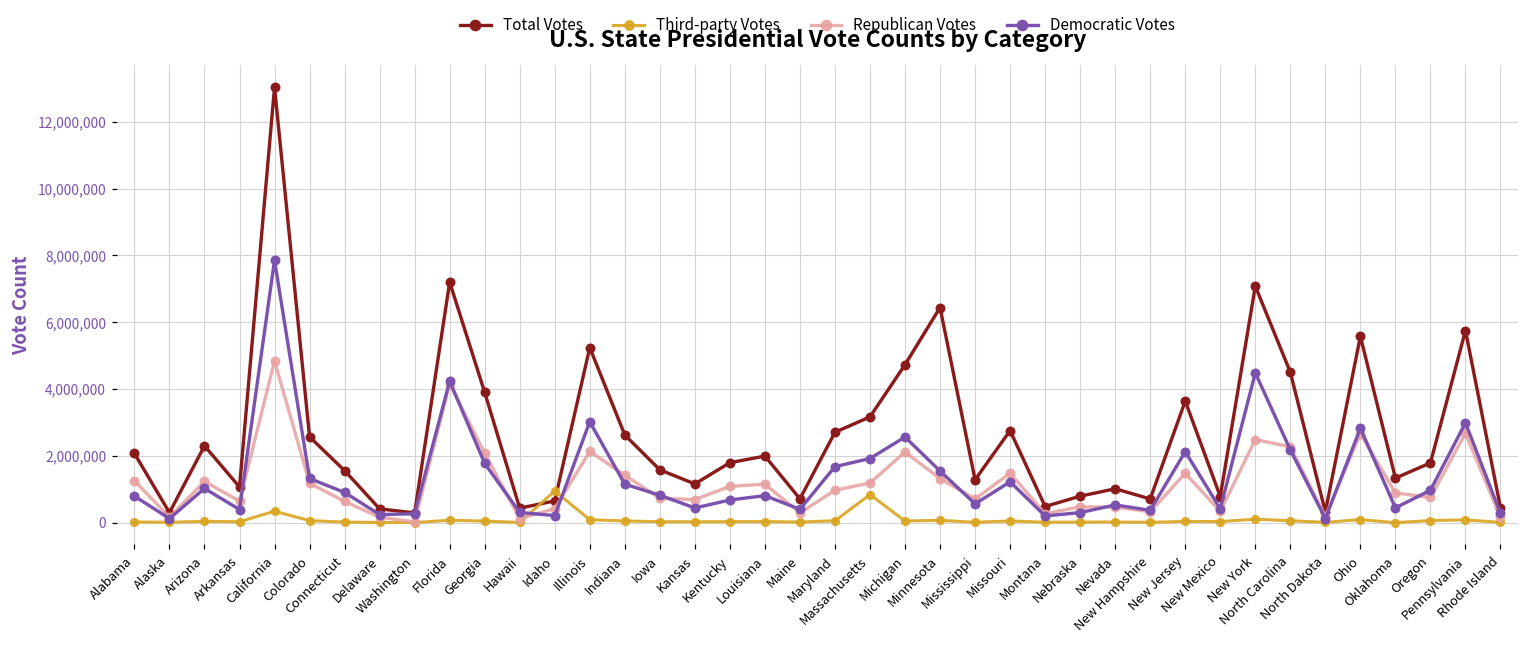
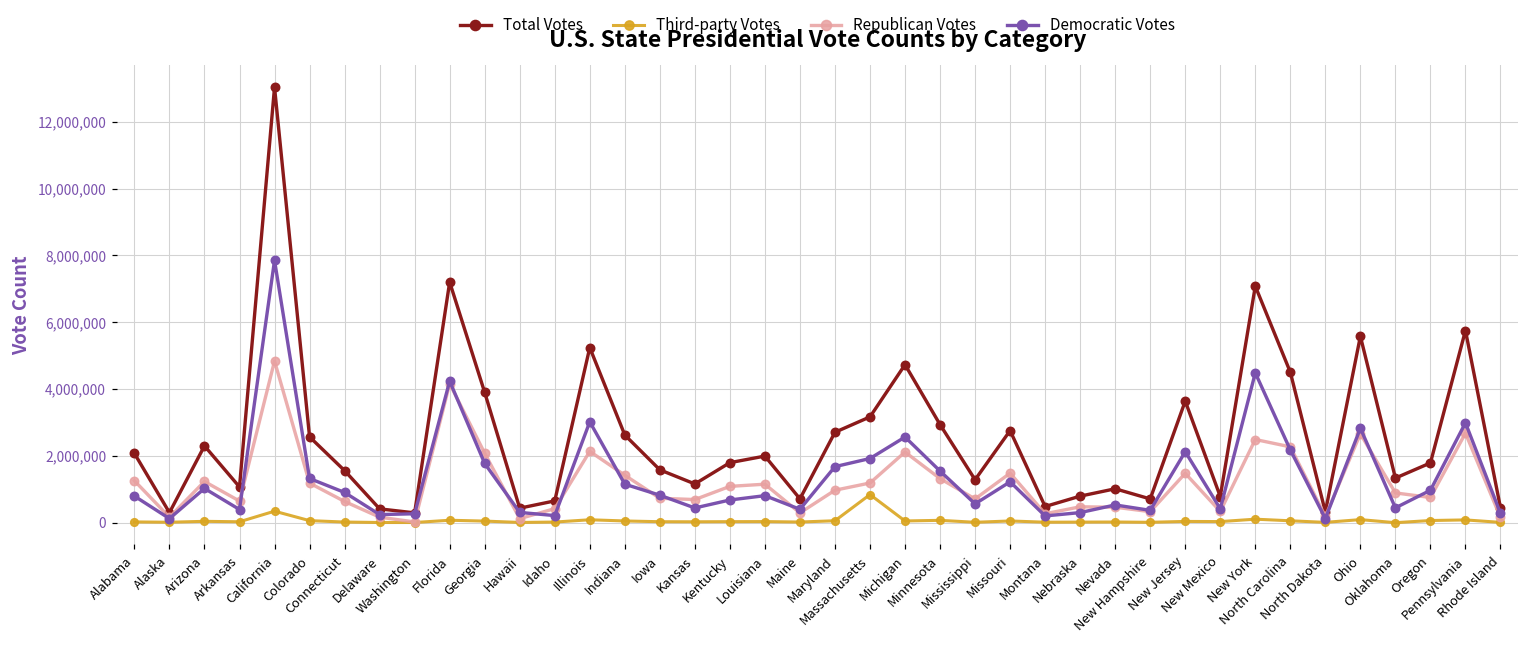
Third-party Votes, Idaho: 900,000 -> 0
Total Votes, Minnesota: 6,400,000 -> 2,900,000
